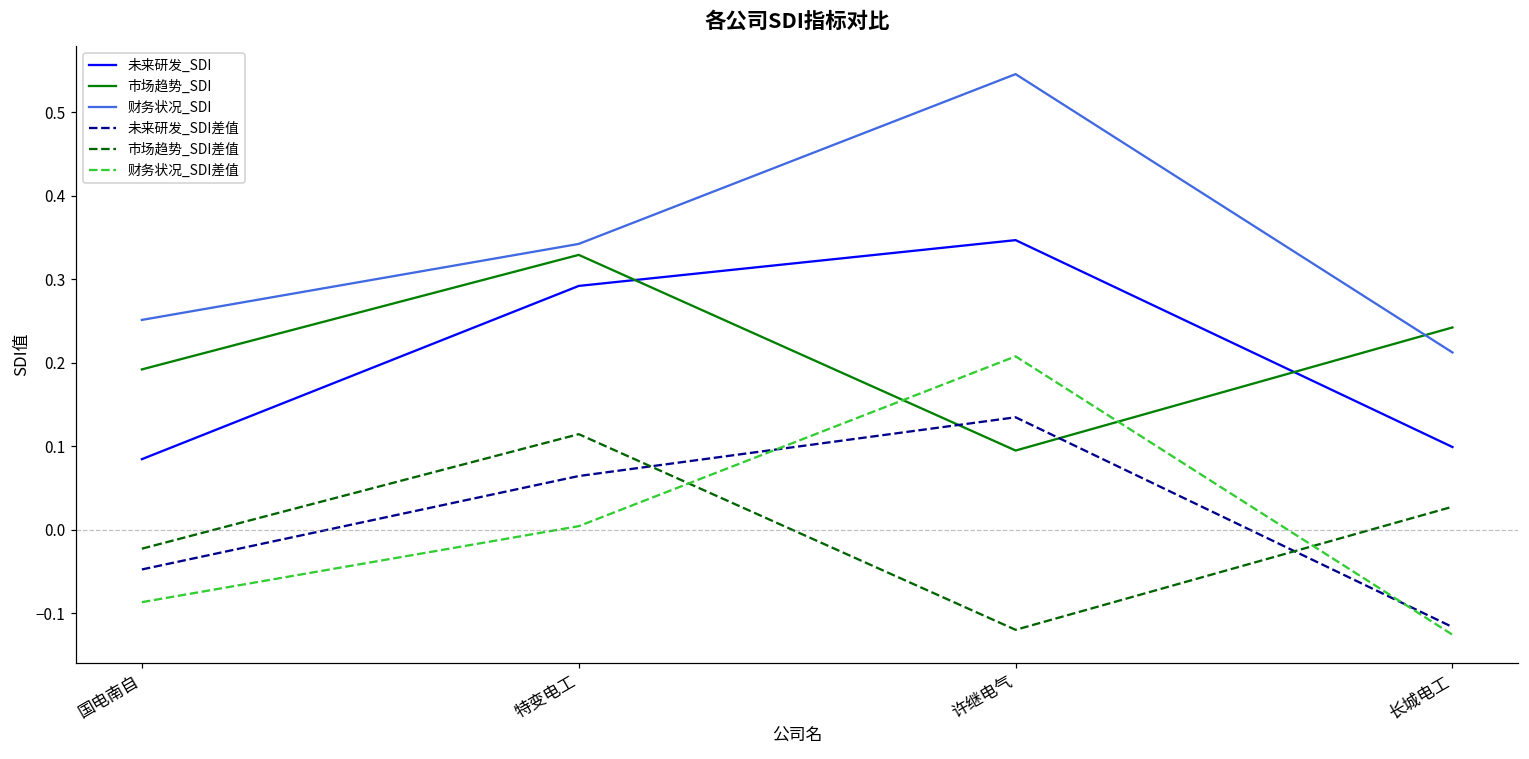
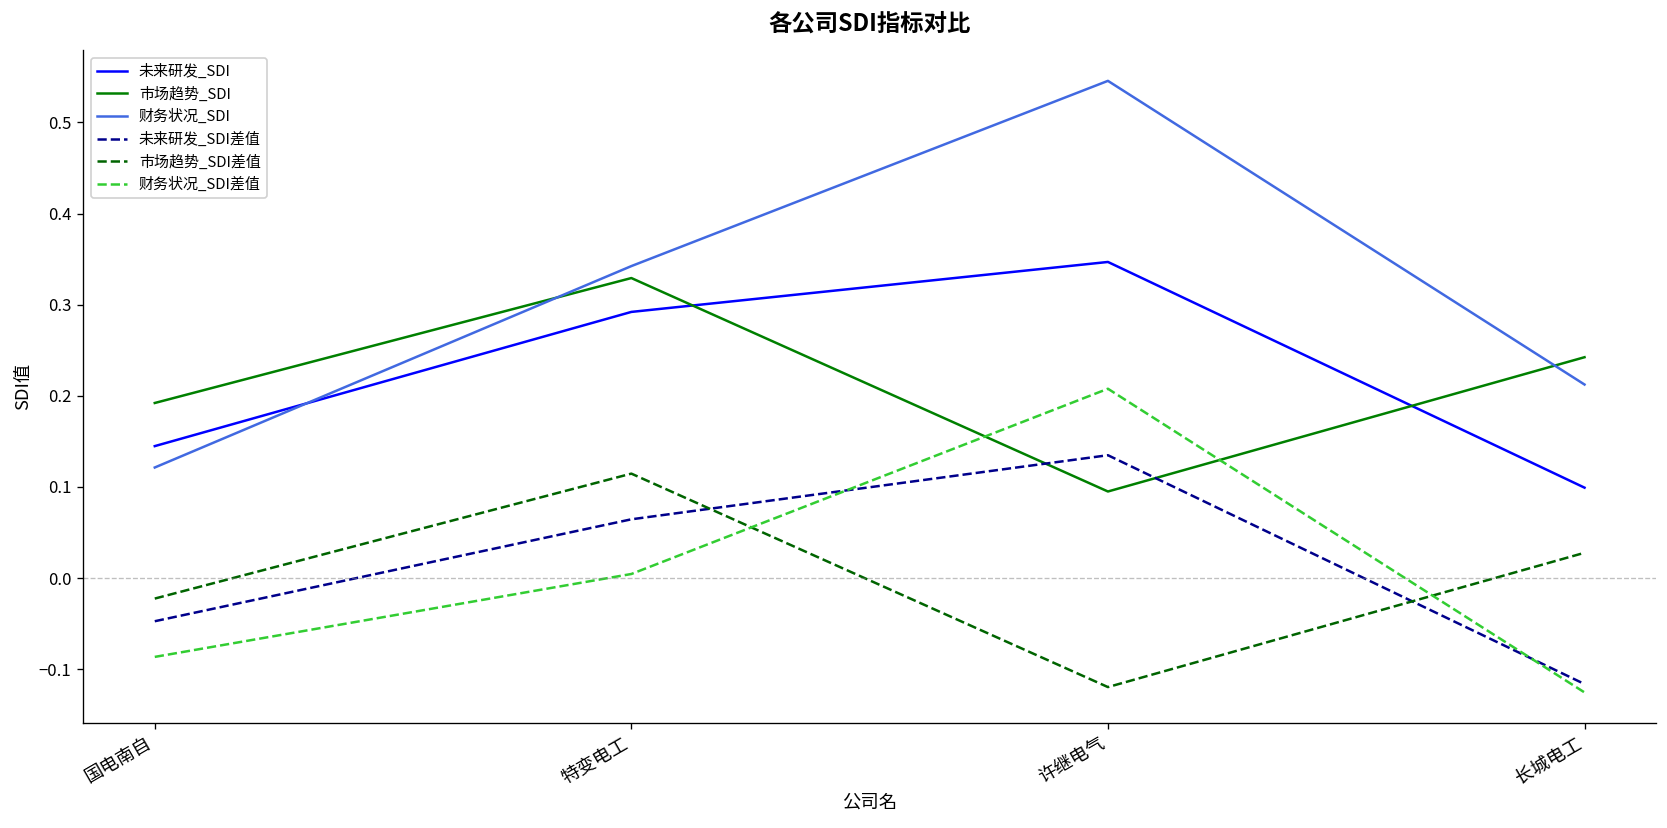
未来研发_SDI, 国电南自: 0.08 -> 0.14
财务状况_SDI, 国电南自: 0.25 -> 0.12
